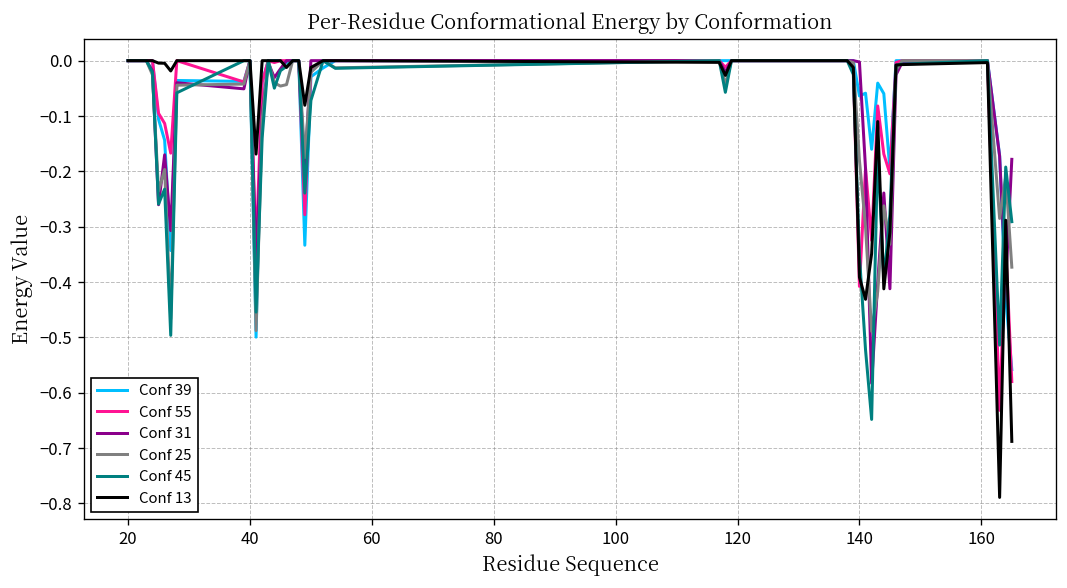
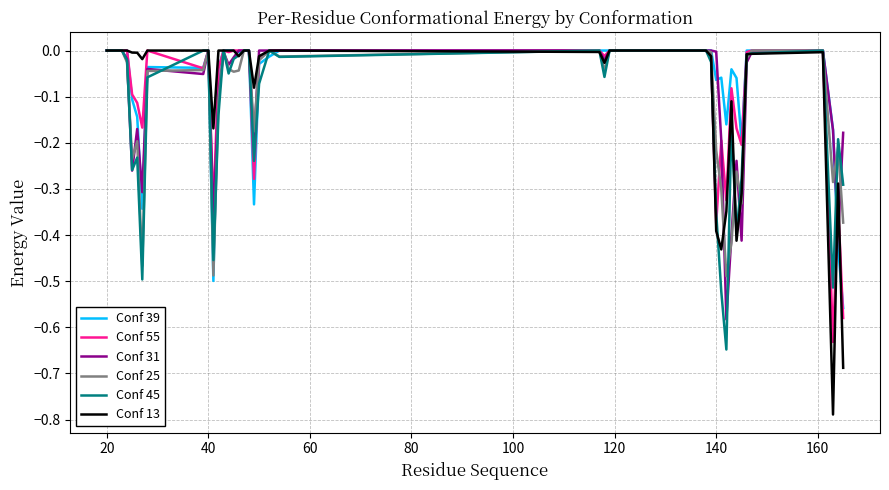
Conf 55, 140: -0.41 -> -0.37
Conf 25, 140: -0.18 -> -0.22
